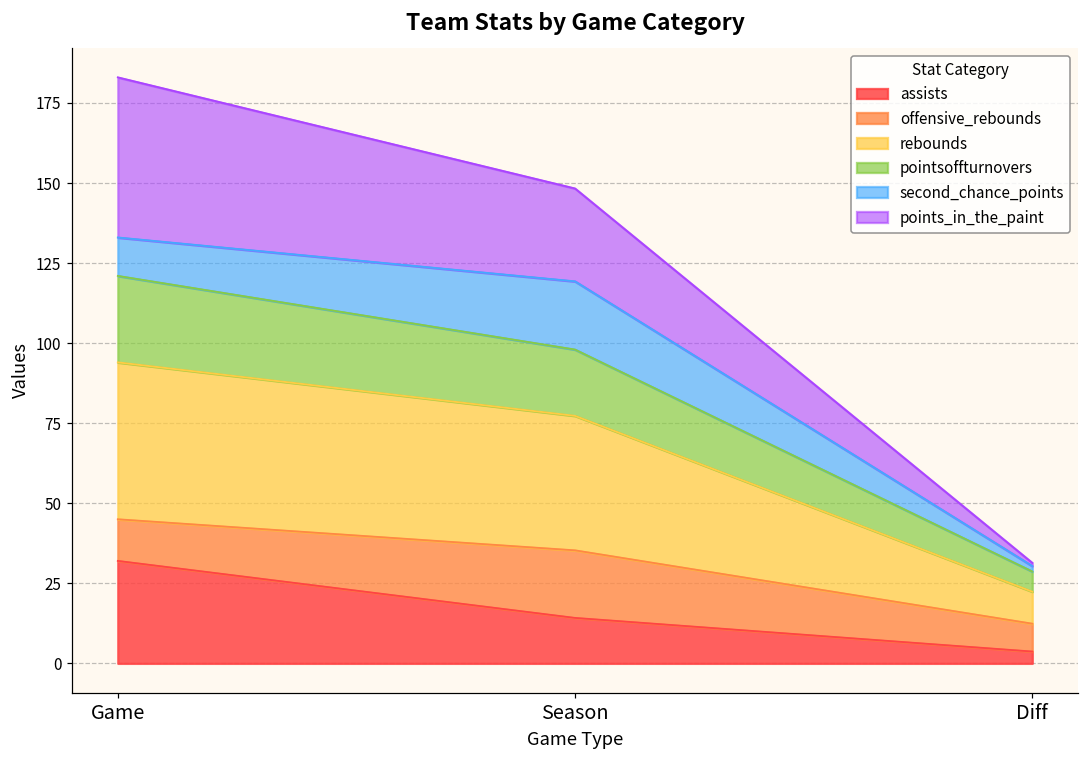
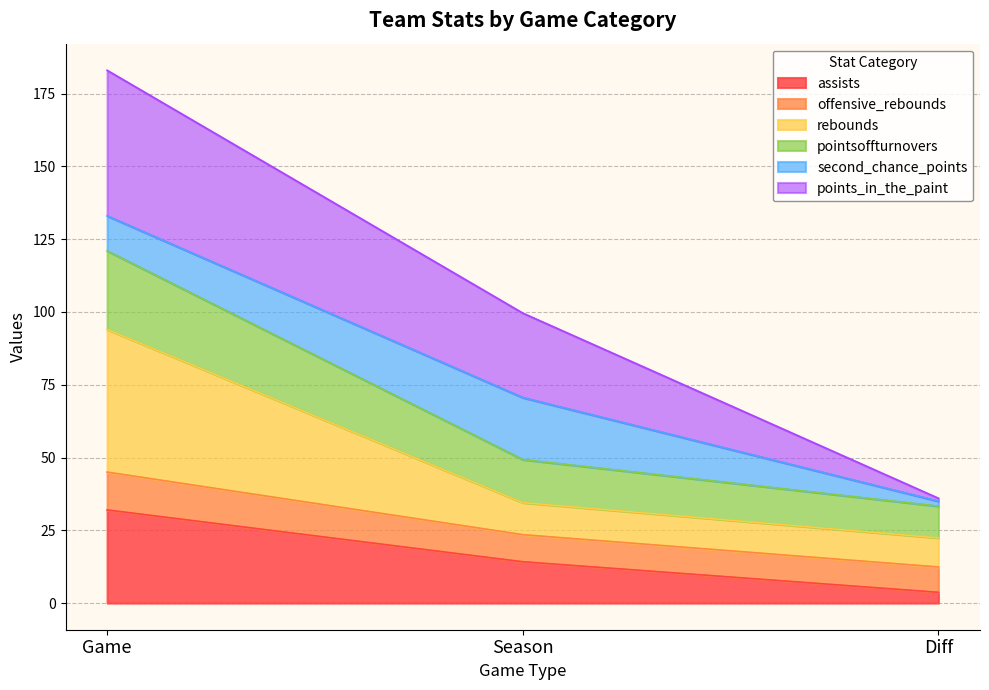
offensive_rebounds, Season: 21 -> 9
rebounds, Season: 42 -> 11
pointsoffturnovers, Season: 21 -> 15
pointsoffturnovers, Diff: 6 -> 11
